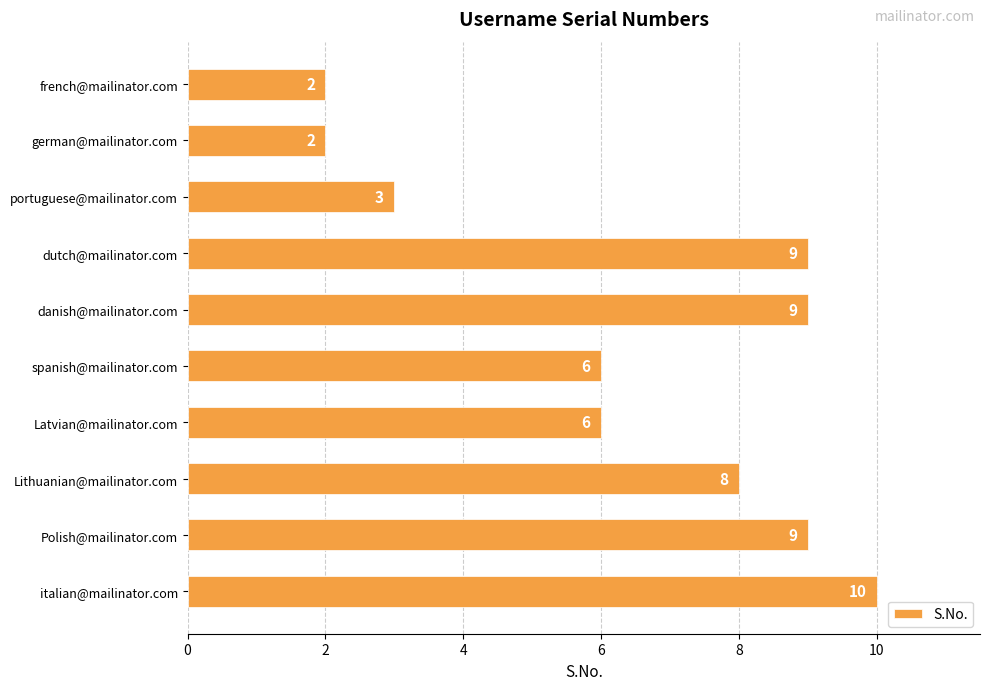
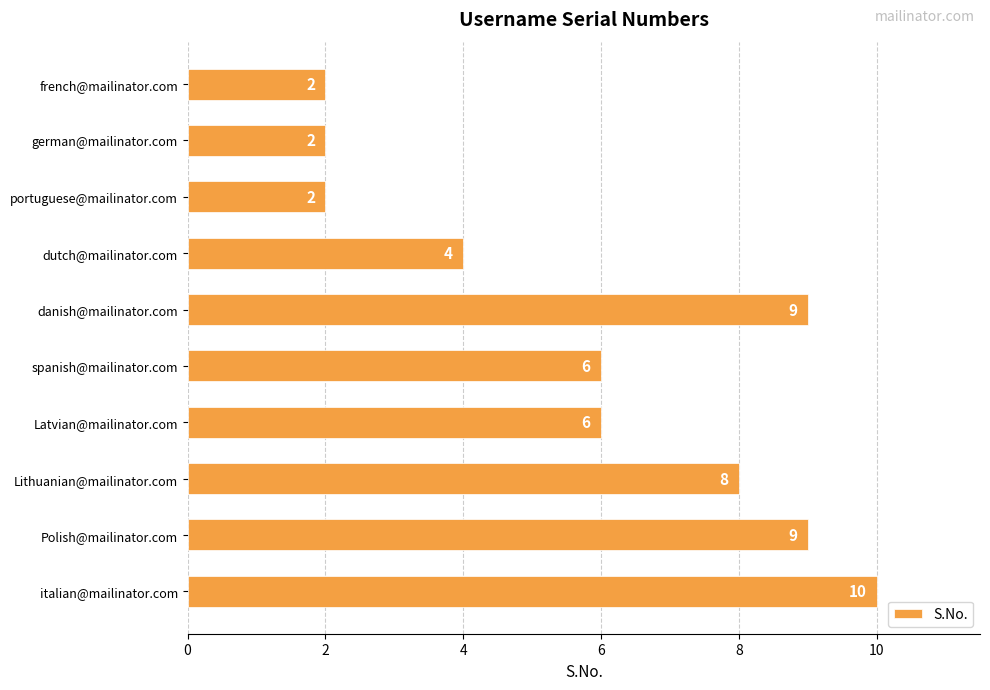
portuguese@mailinator.com: 3 -> 2
dutch@mailinator.com: 9 -> 4
